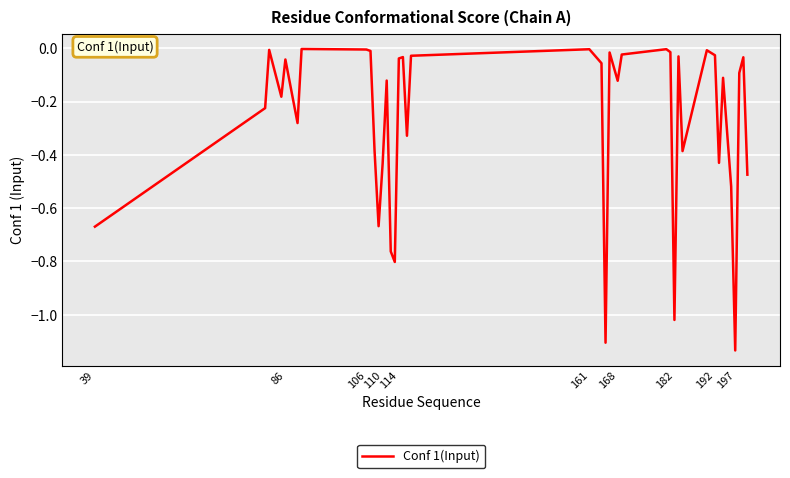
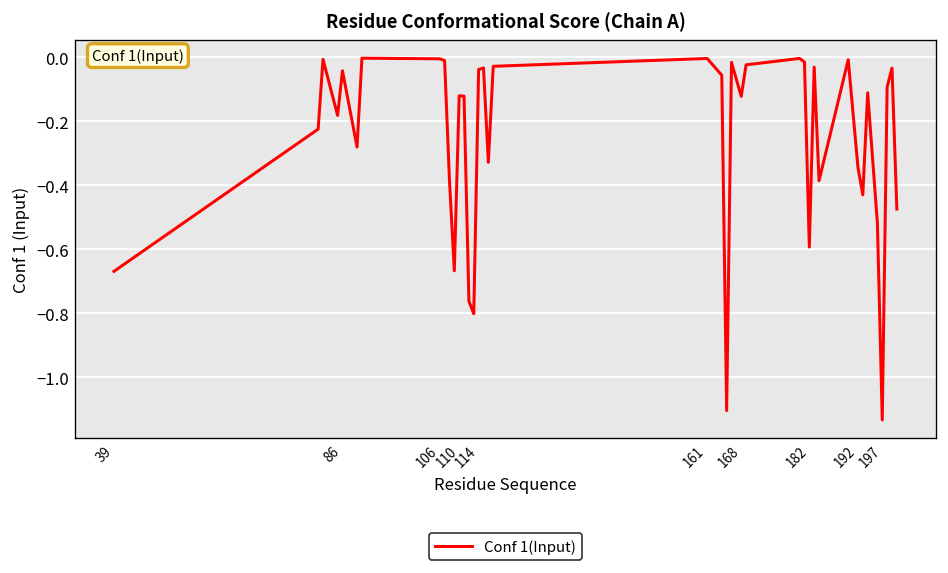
110: -0.43 -> -0.12
182: -1.02 -> -0.59
192: -0.03 -> -0.34
